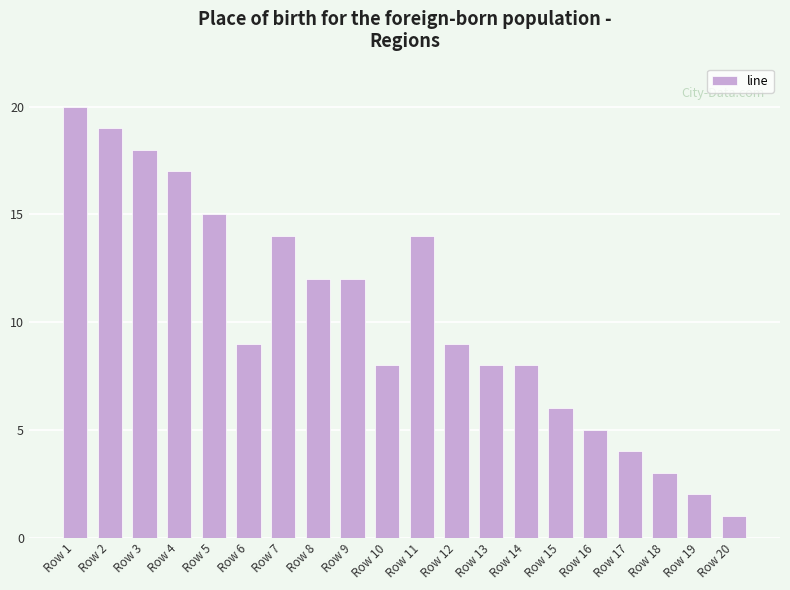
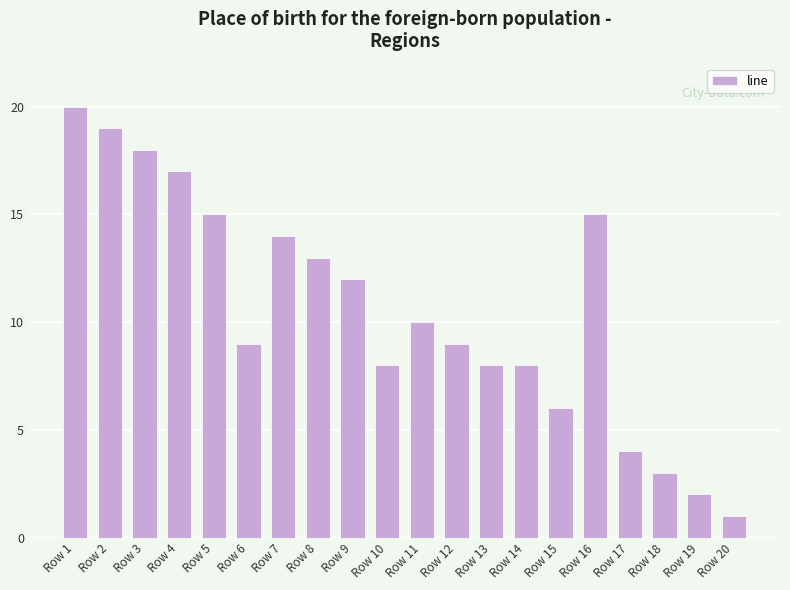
Row 8: 12 -> 13
Row 11: 14 -> 10
Row 16: 5 -> 15
